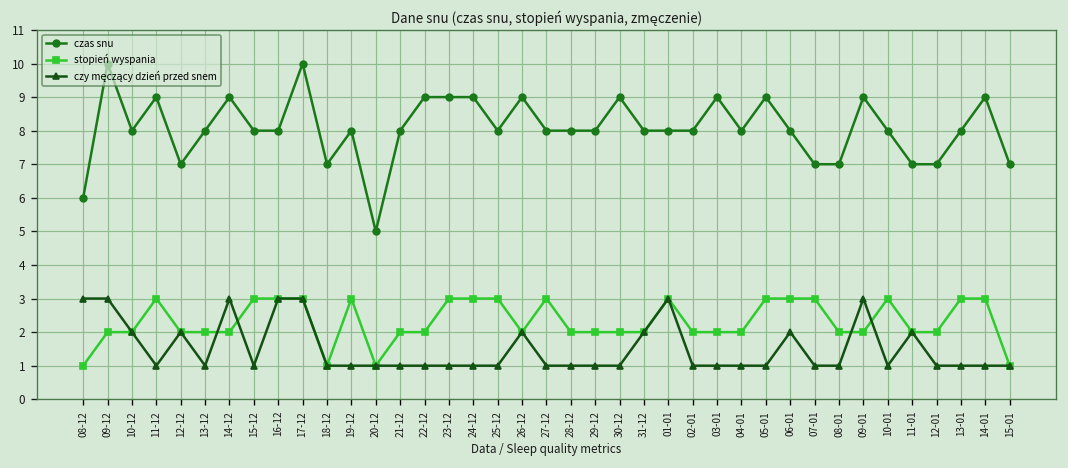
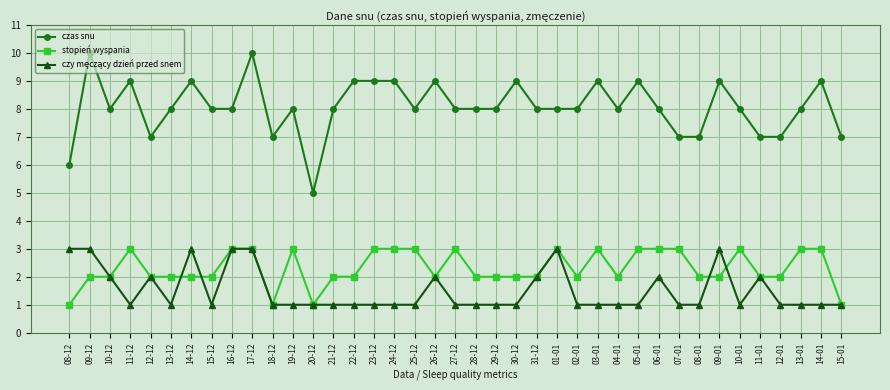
stopień wyspania, 15-12: 3 -> 2
stopień wyspania, 03-01: 2 -> 3
